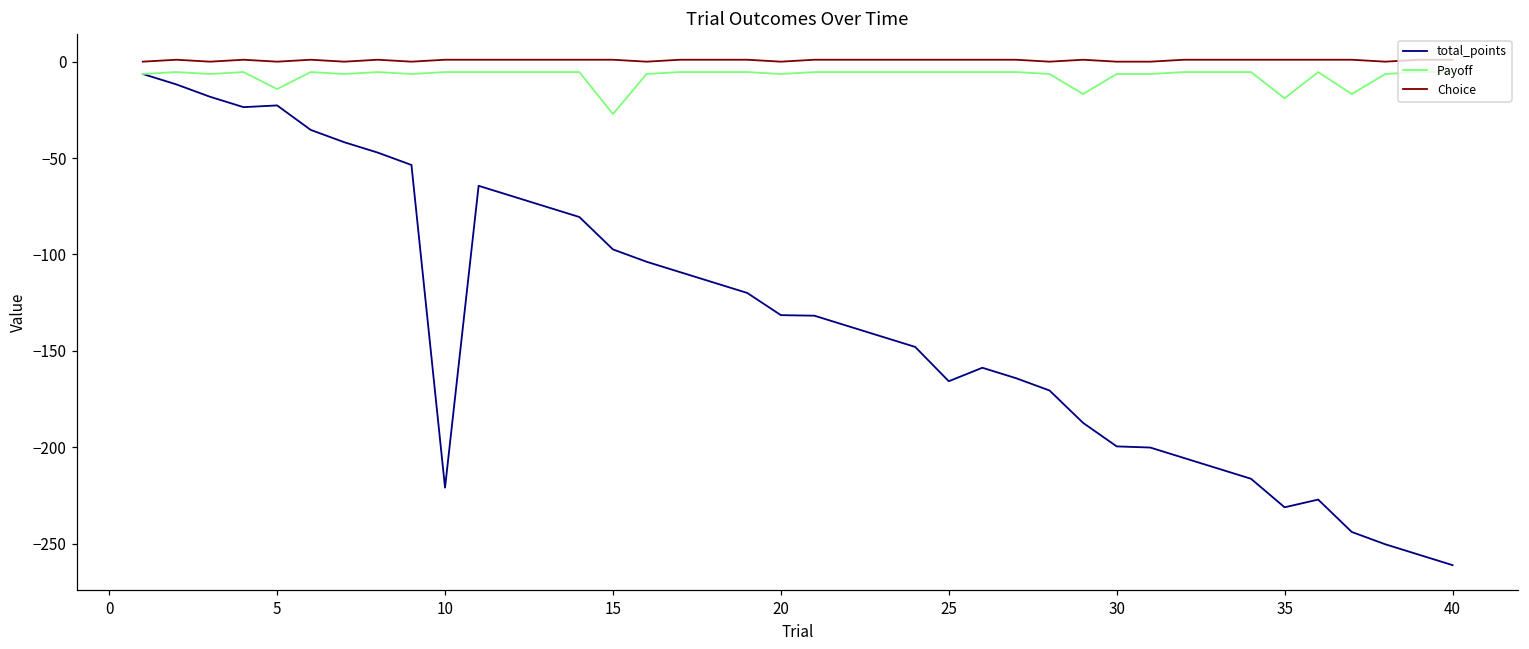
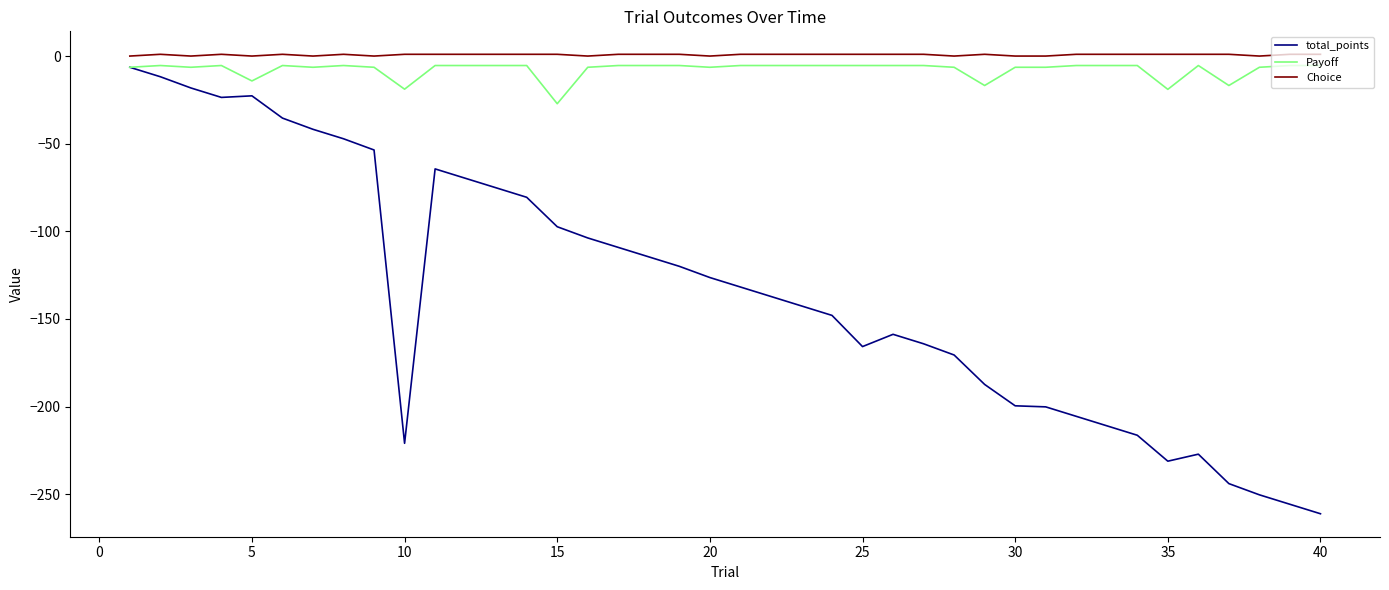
Payoff, 10: -5 -> -19
total_points, 20: -132 -> -126
